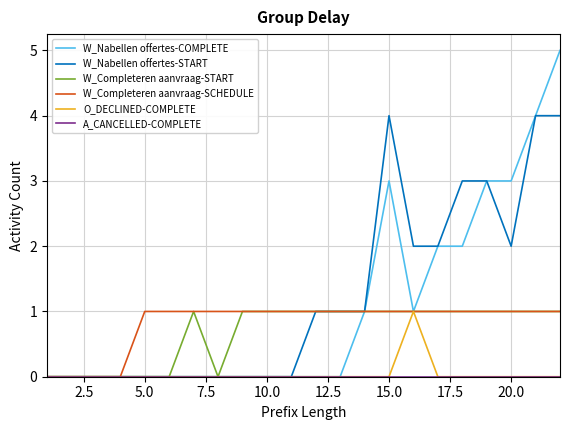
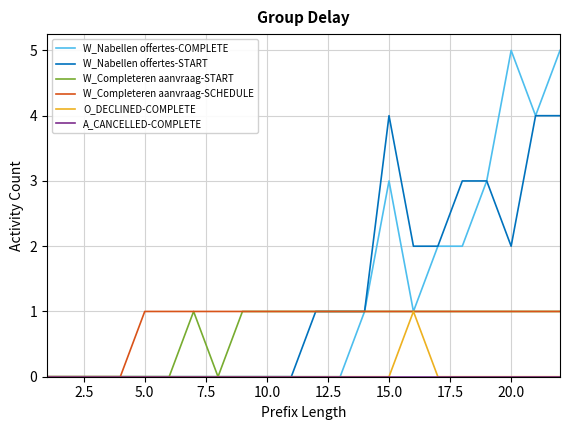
W_Nabellen offertes-COMPLETE, 20.0: 3 -> 5
